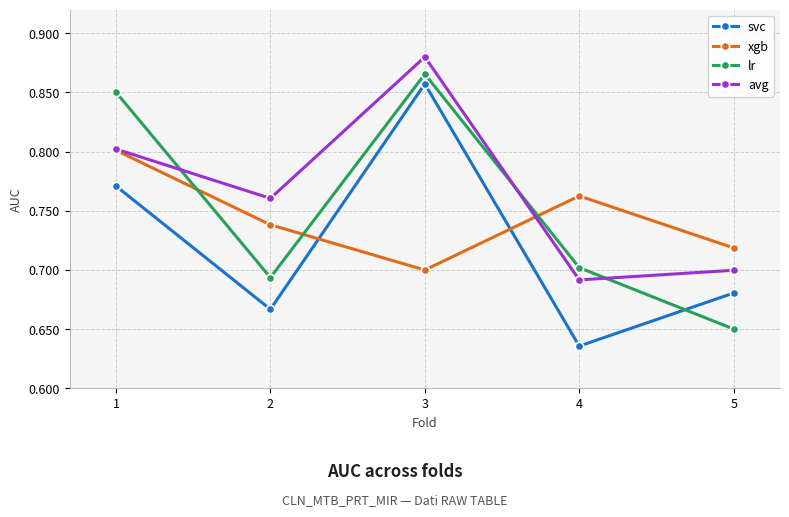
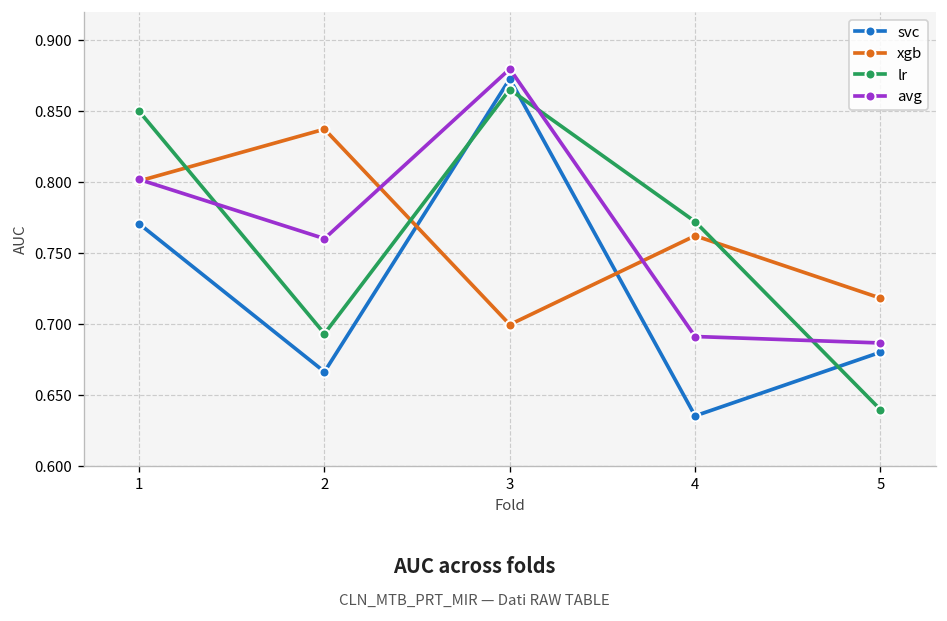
xgb, 2: 0.738 -> 0.838
svc, 3: 0.857 -> 0.873
lr, 4: 0.702 -> 0.772
lr, 5: 0.65 -> 0.64
avg, 5: 0.700 -> 0.687
